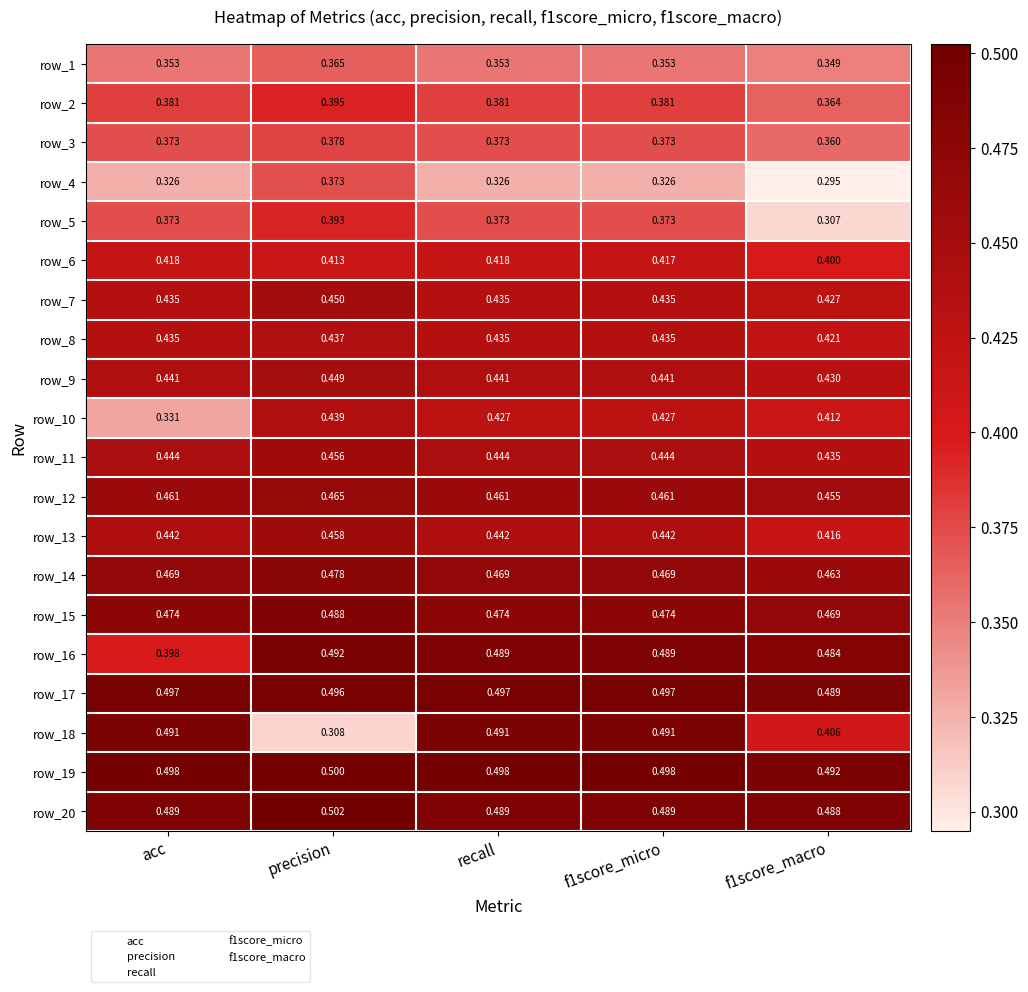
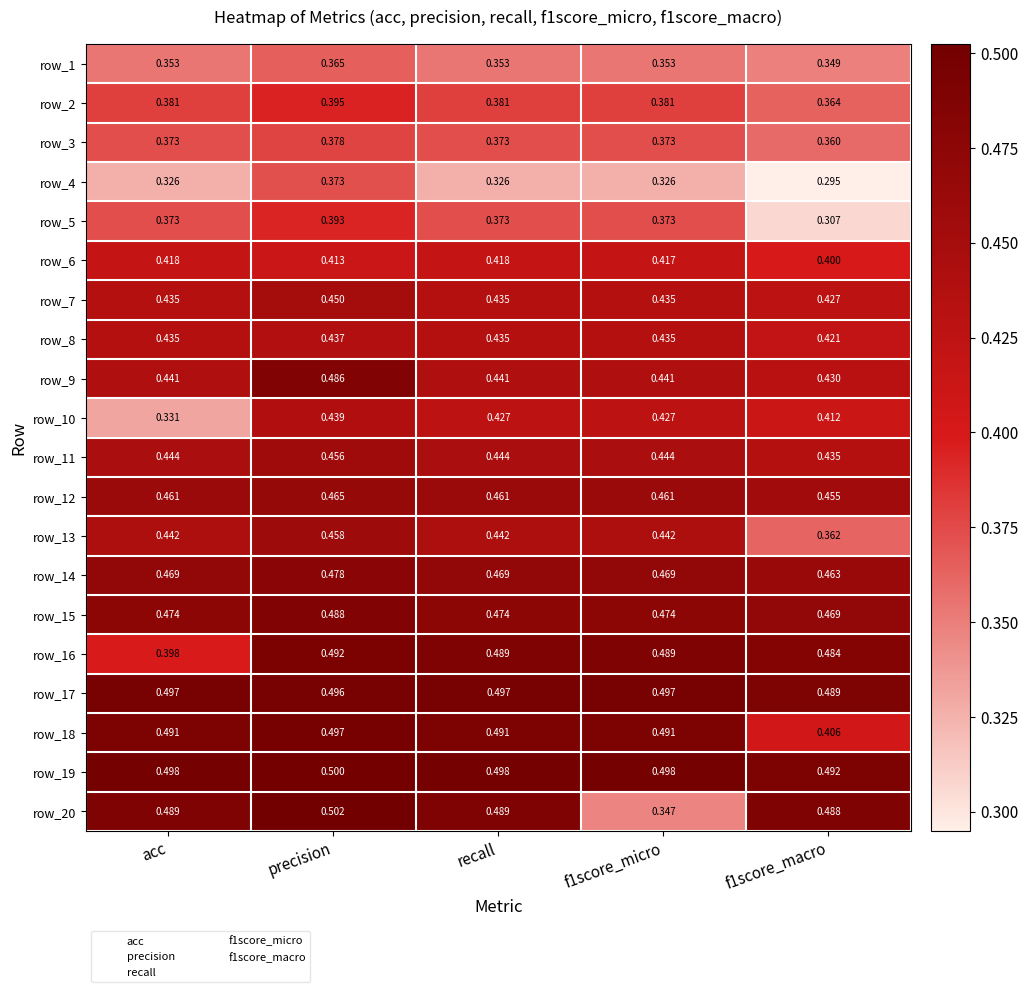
row_9, precision: 0.449 -> 0.486
row_13, f1score_macro: 0.416 -> 0.362
row_18, precision: 0.308 -> 0.497
row_20, f1score_micro: 0.489 -> 0.347
